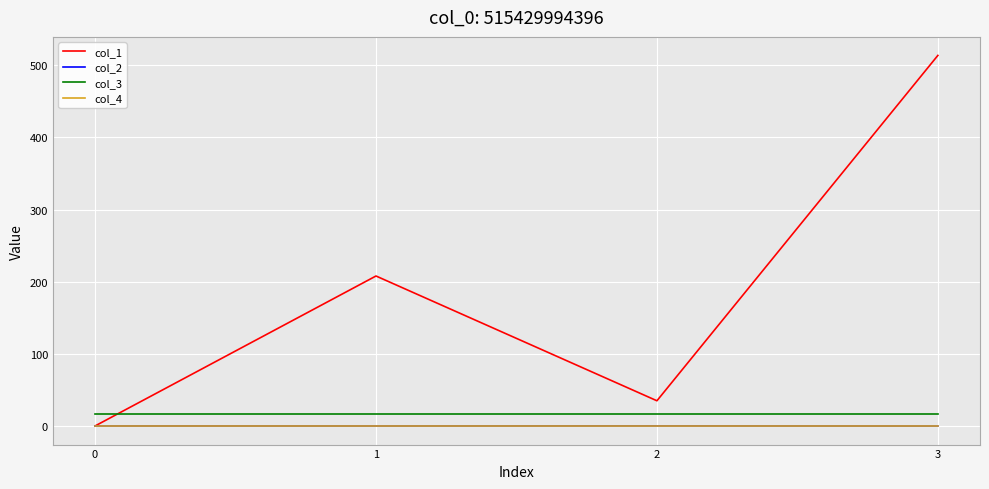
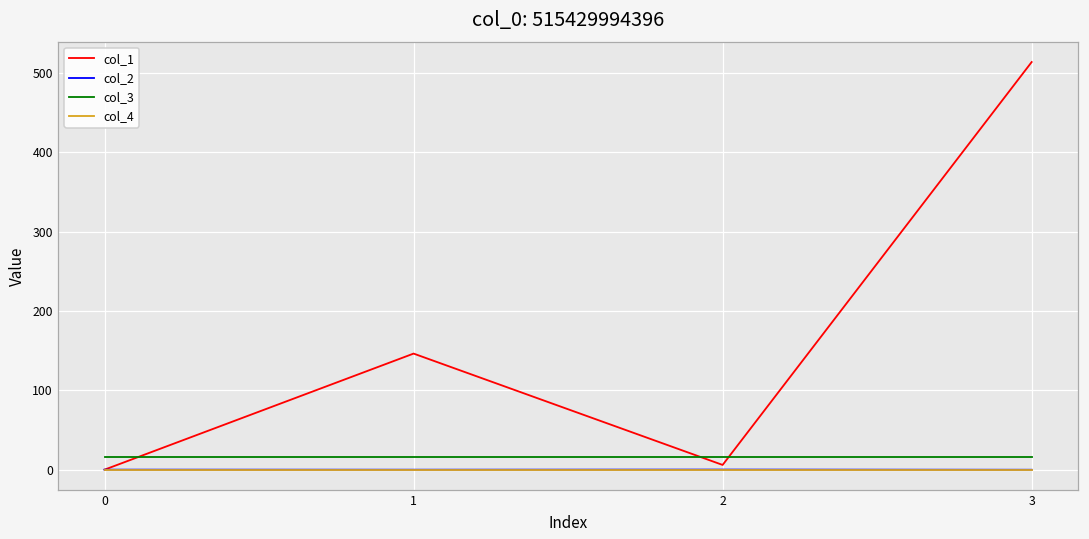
col_1, 1: 210 -> 150
col_1, 2: 30 -> 10
